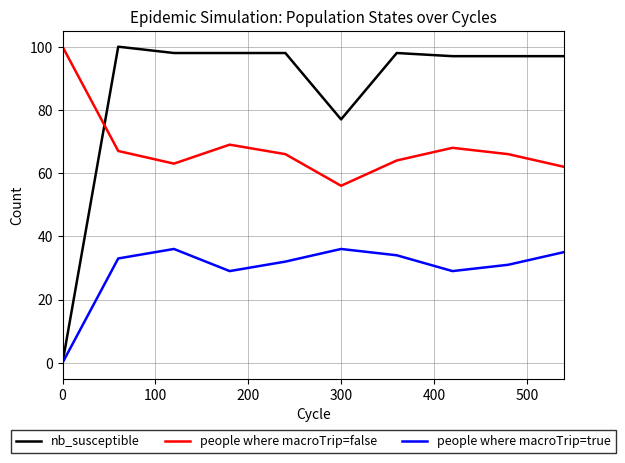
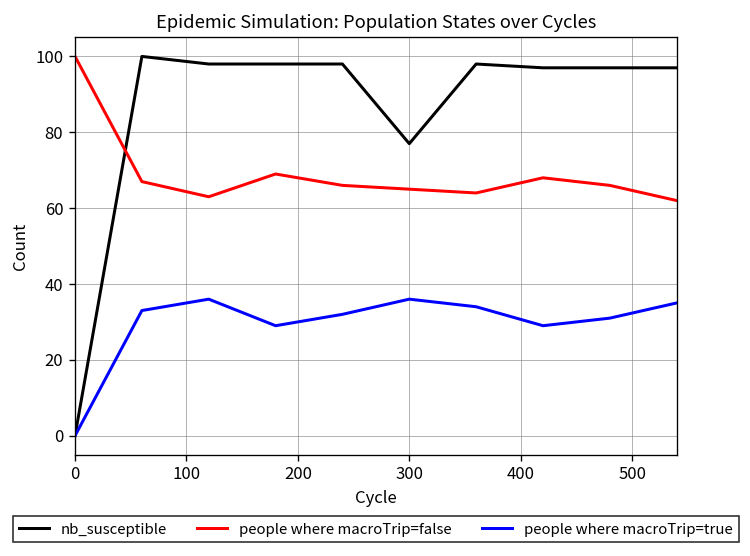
people where macroTrip=false, 300: 56 -> 65
